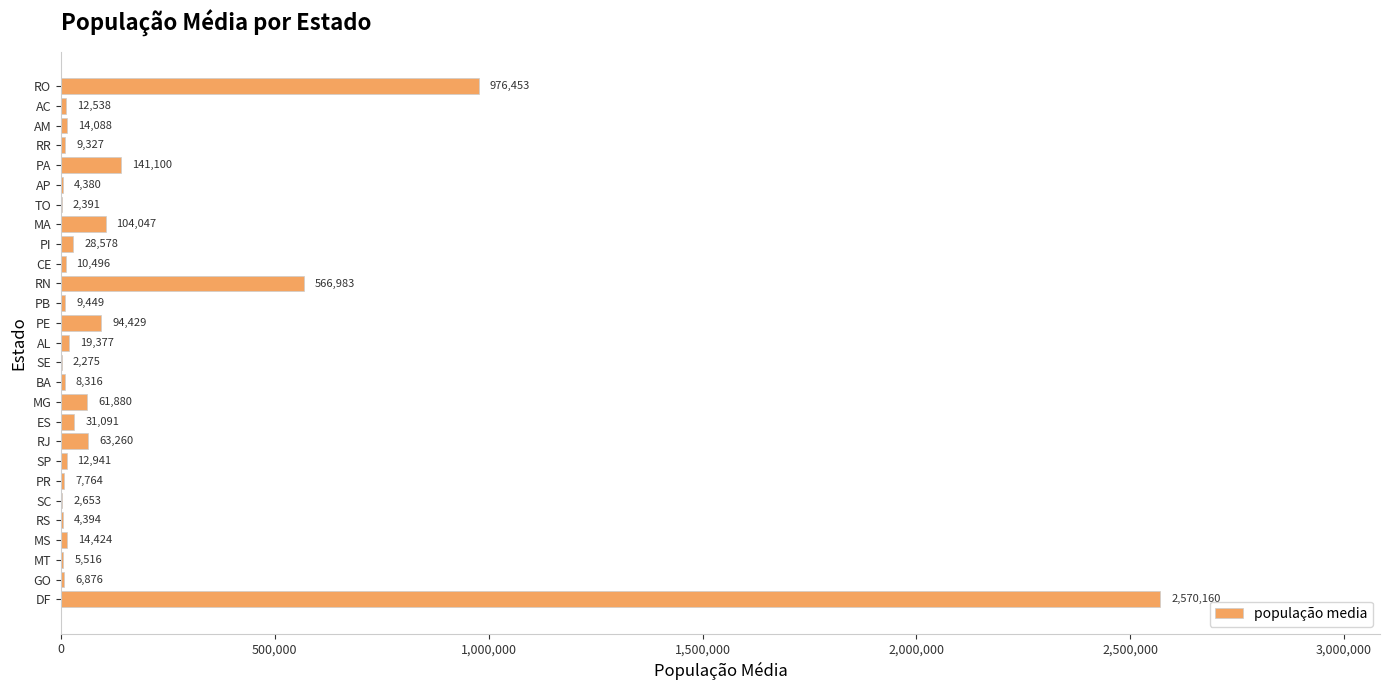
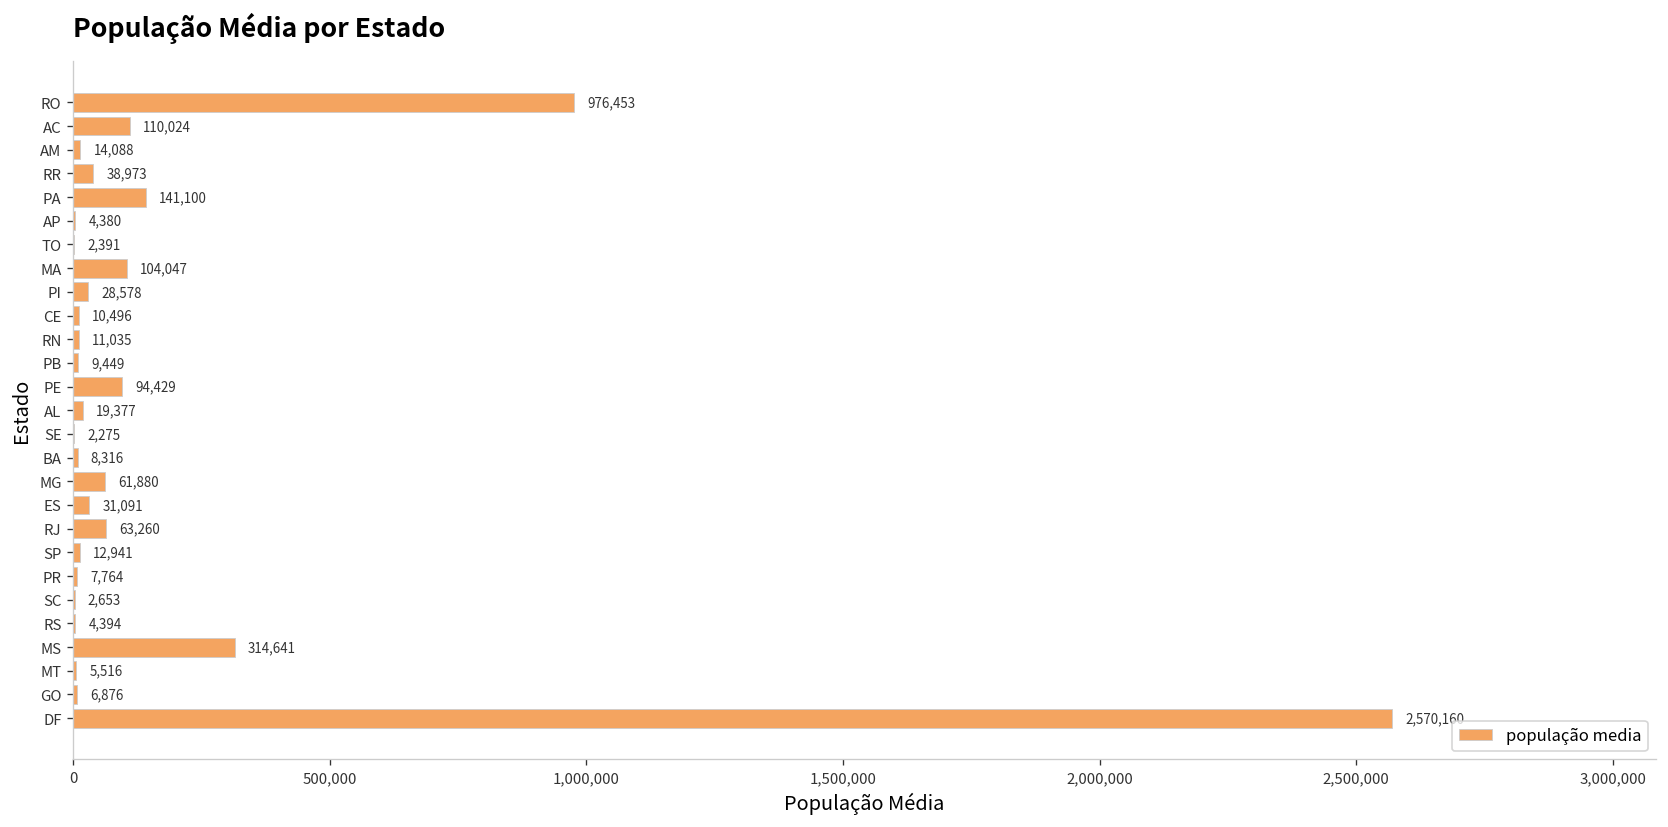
AC: 12,538 -> 110,024
RR: 9,327 -> 38,973
RN: 566,983 -> 11,035
MS: 14,424 -> 314,641
